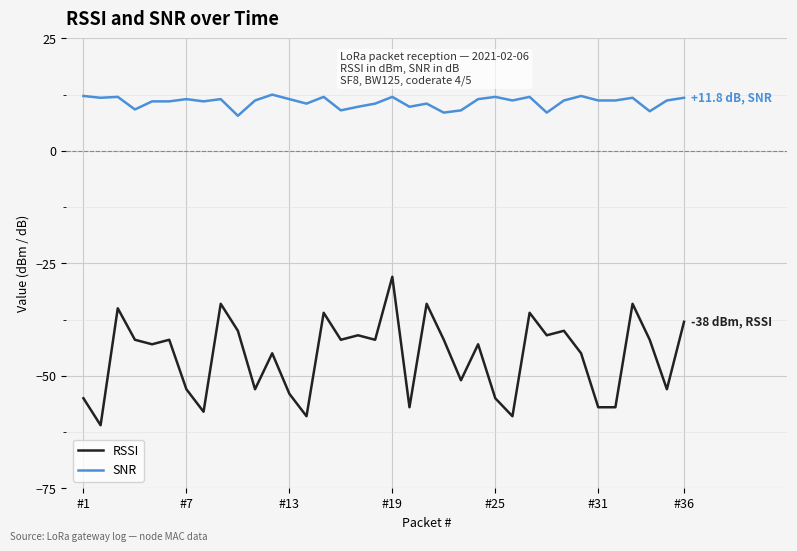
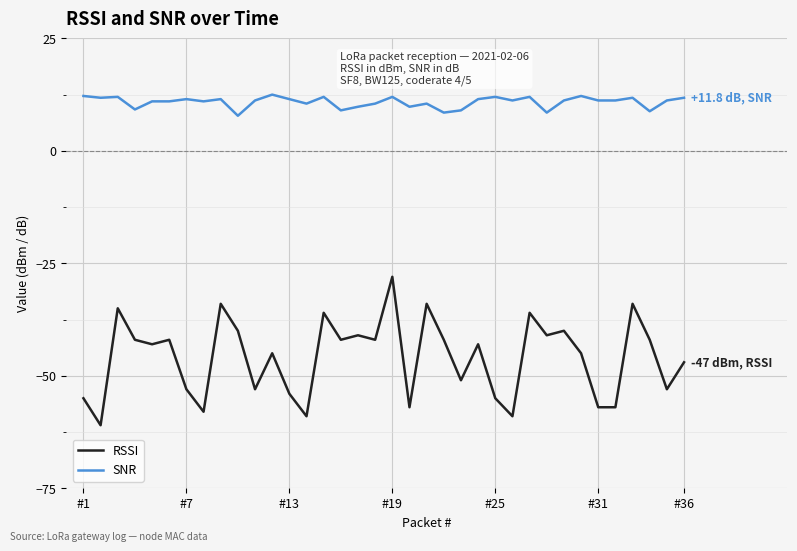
RSSI, #36: -38 -> -47
